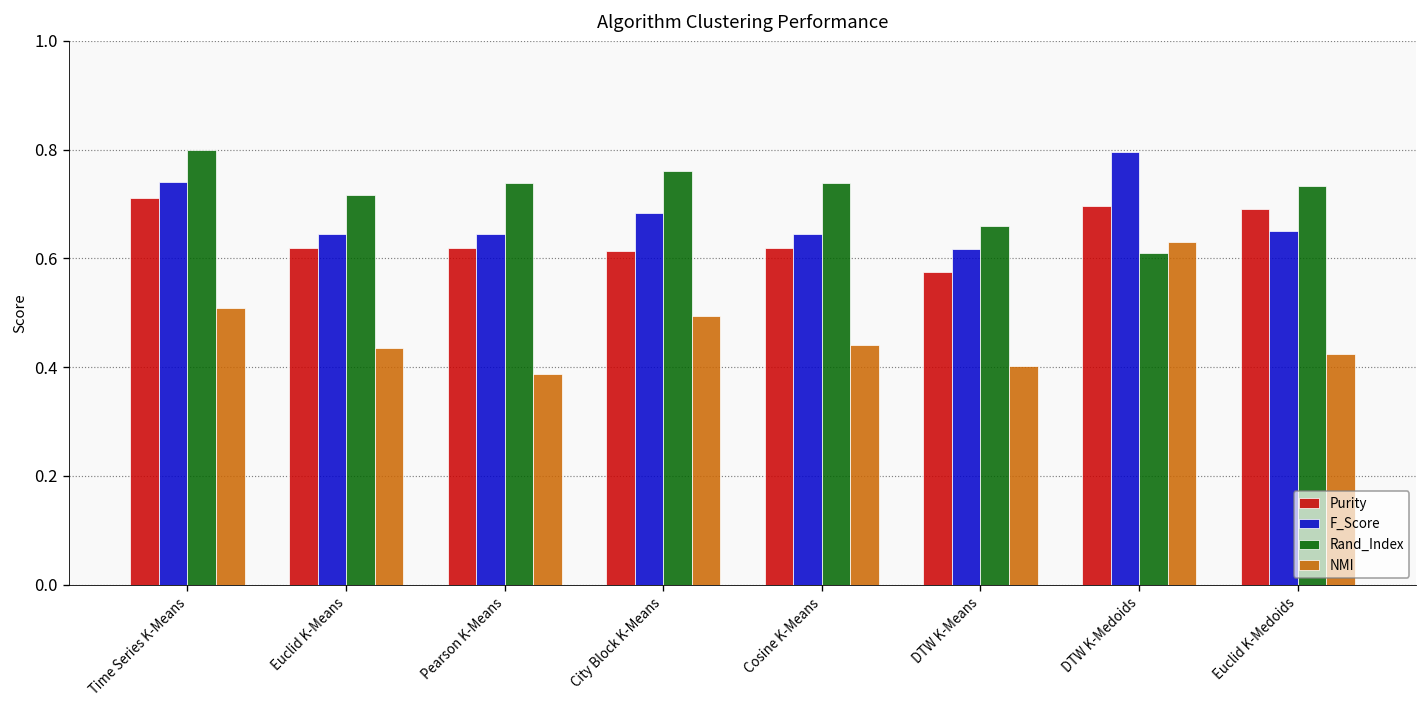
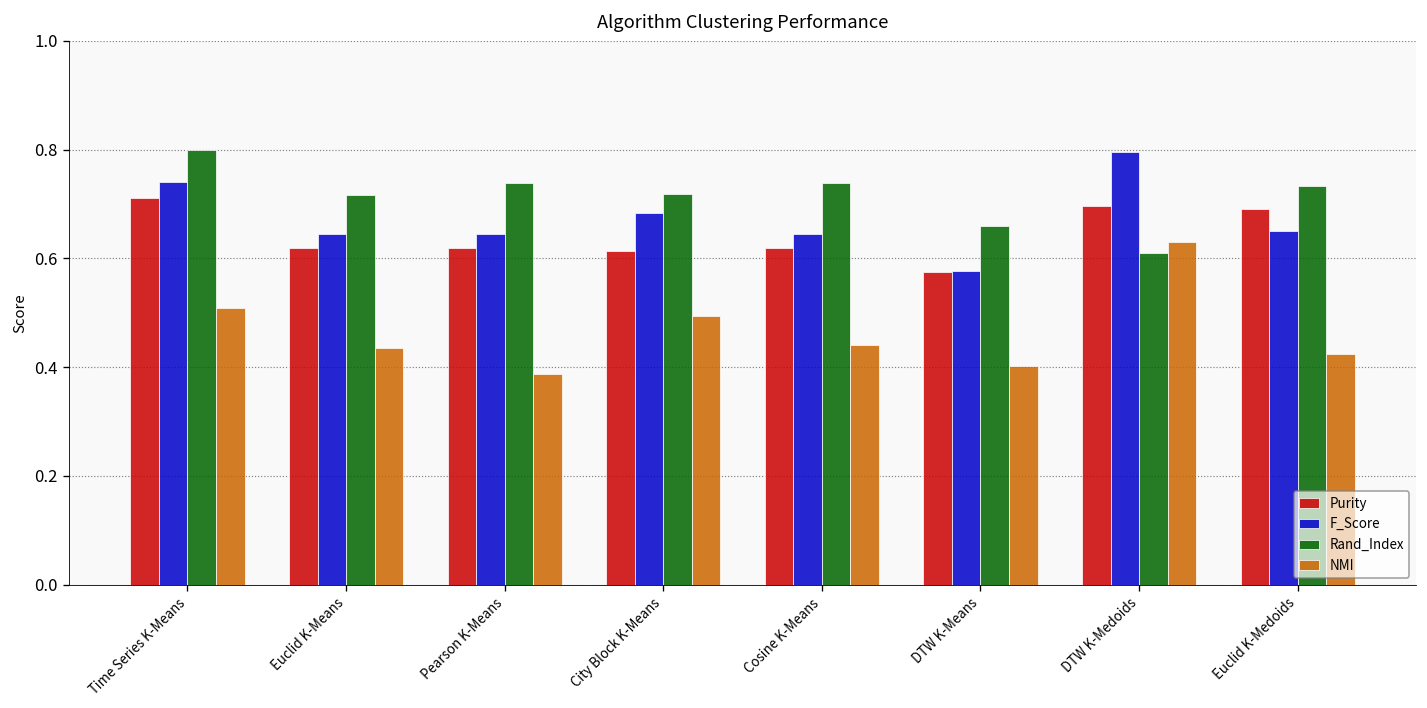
Rand_Index, City Block K-Means: 0.76 -> 0.72
F_Score, DTW K-Means: 0.62 -> 0.58
